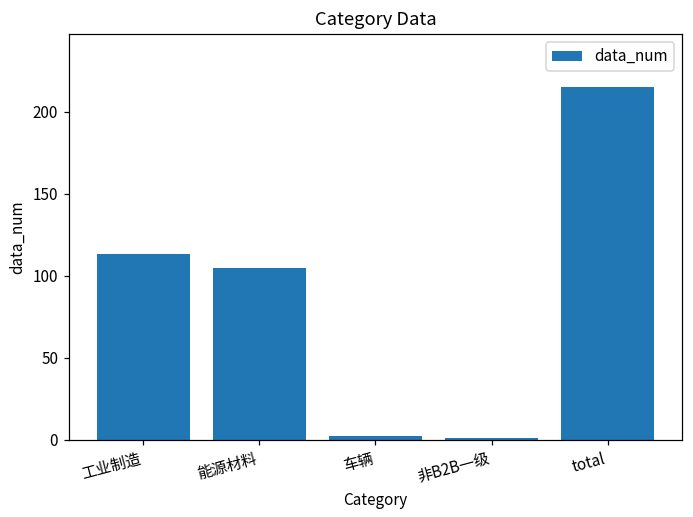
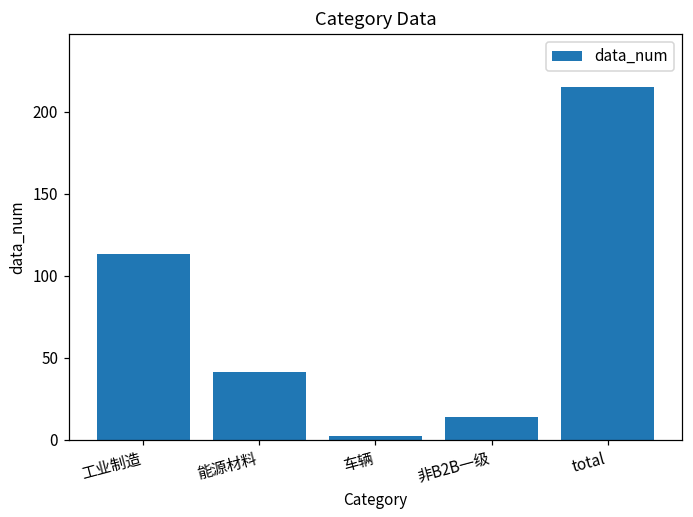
能源材料: 105 -> 41
非B2B一级: 1 -> 14
